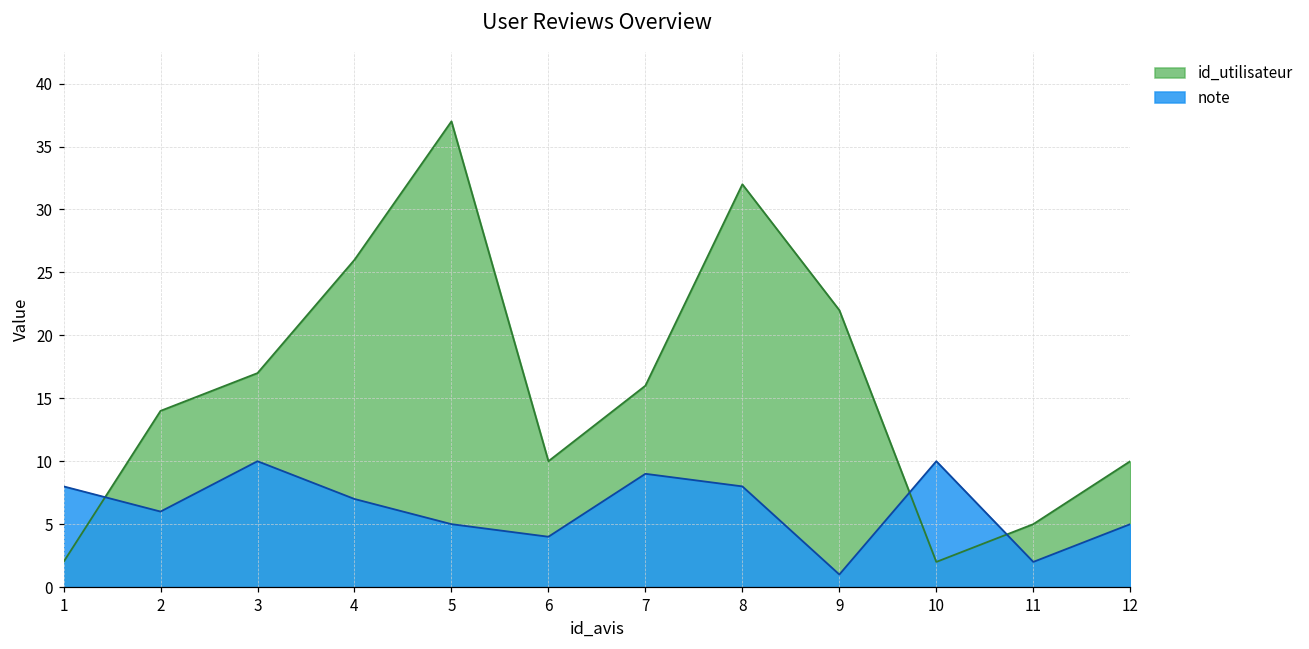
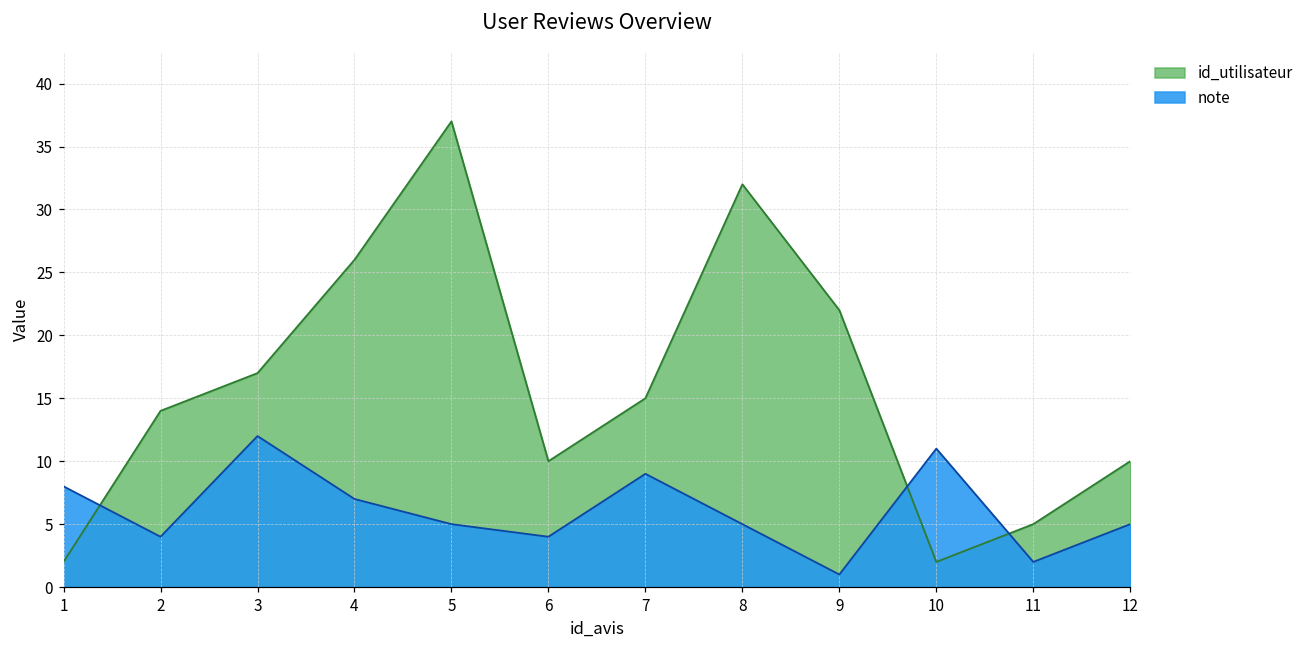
note, 2: 6 -> 4
note, 3: 10 -> 12
id_utilisateur, 7: 16 -> 15
note, 8: 8 -> 5
note, 10: 10 -> 11
